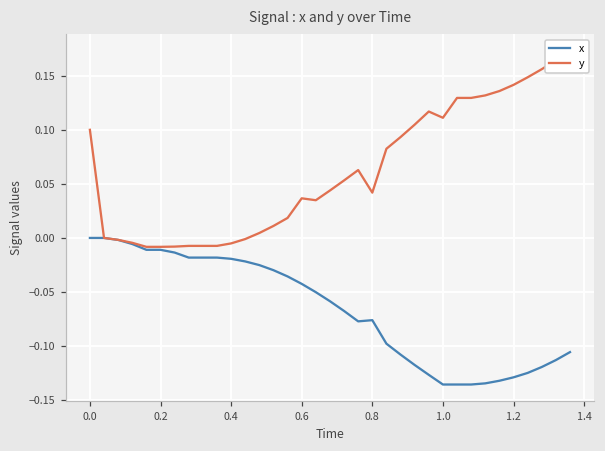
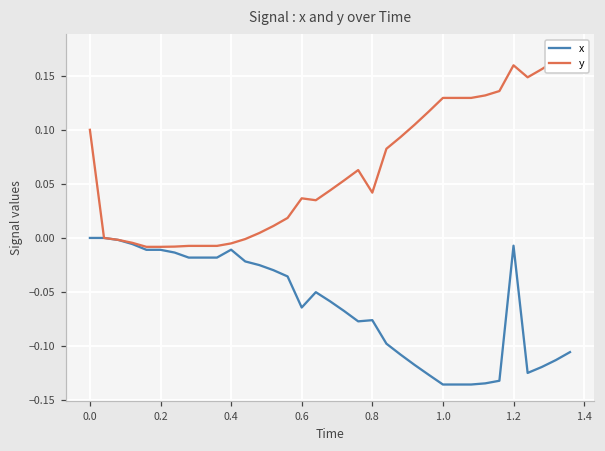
x, 0.4: -0.02 -> -0.01
x, 0.6: -0.04 -> -0.06
y, 1.0: 0.11 -> 0.13
x, 1.2: -0.13 -> -0.01
y, 1.2: 0.14 -> 0.16
